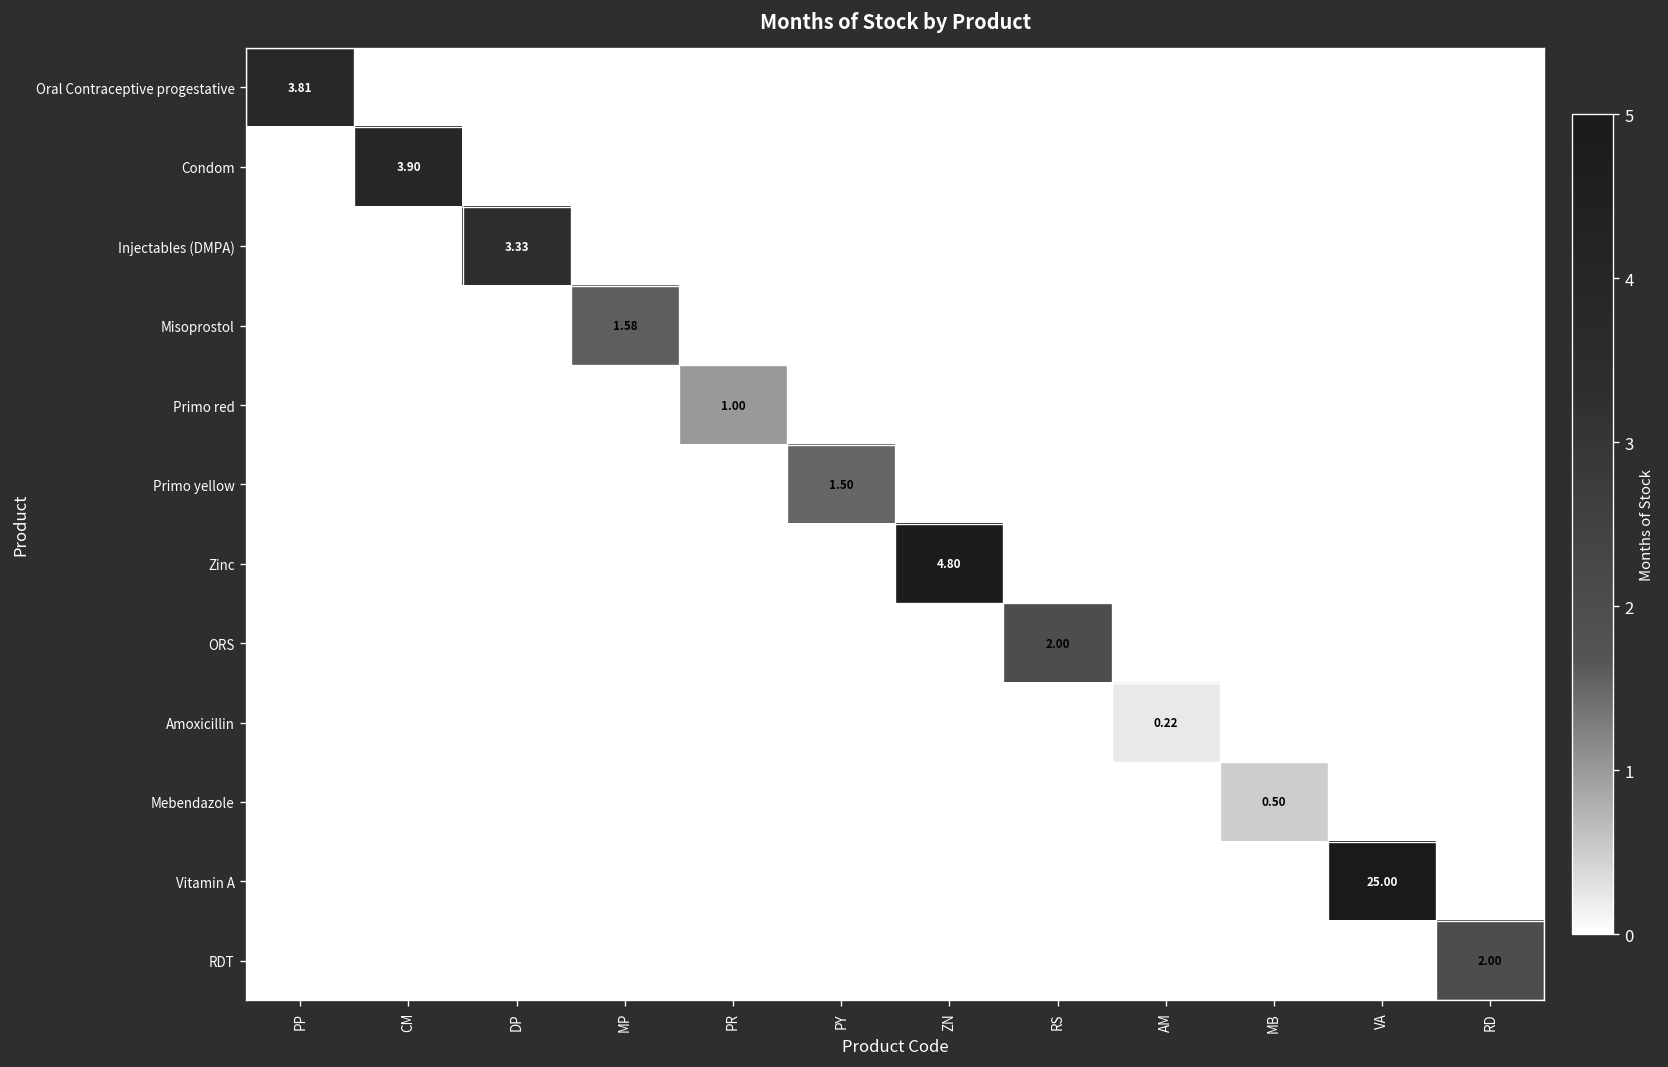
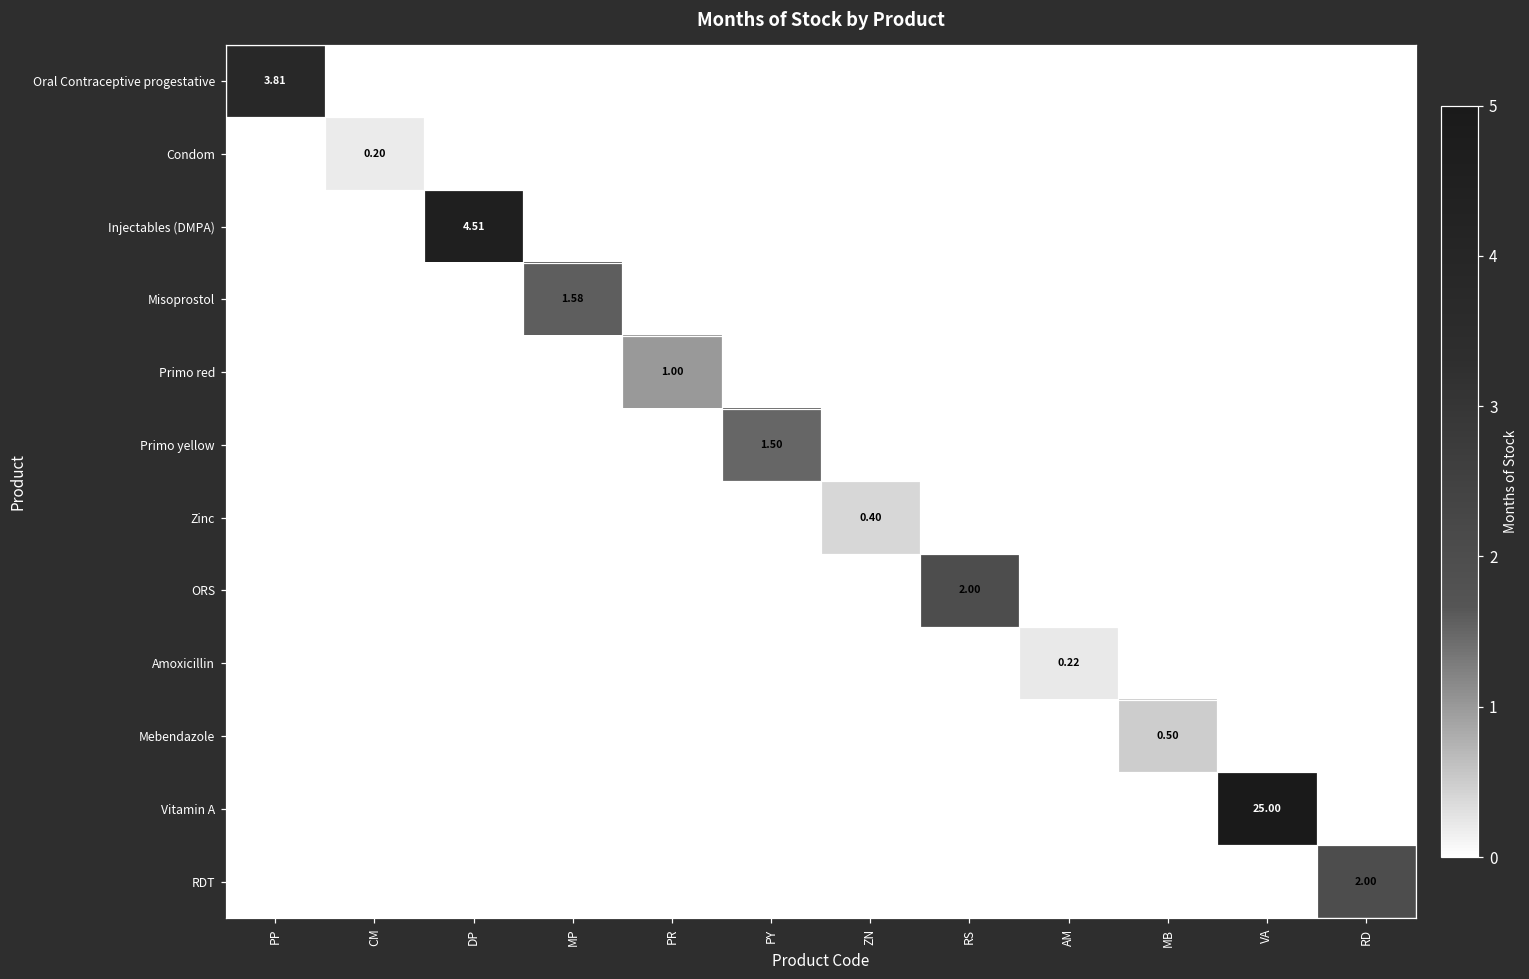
Condom, CM: 3.90 -> 0.20
Injectables (DMPA), DP: 3.33 -> 4.51
Zinc, ZN: 4.80 -> 0.40
